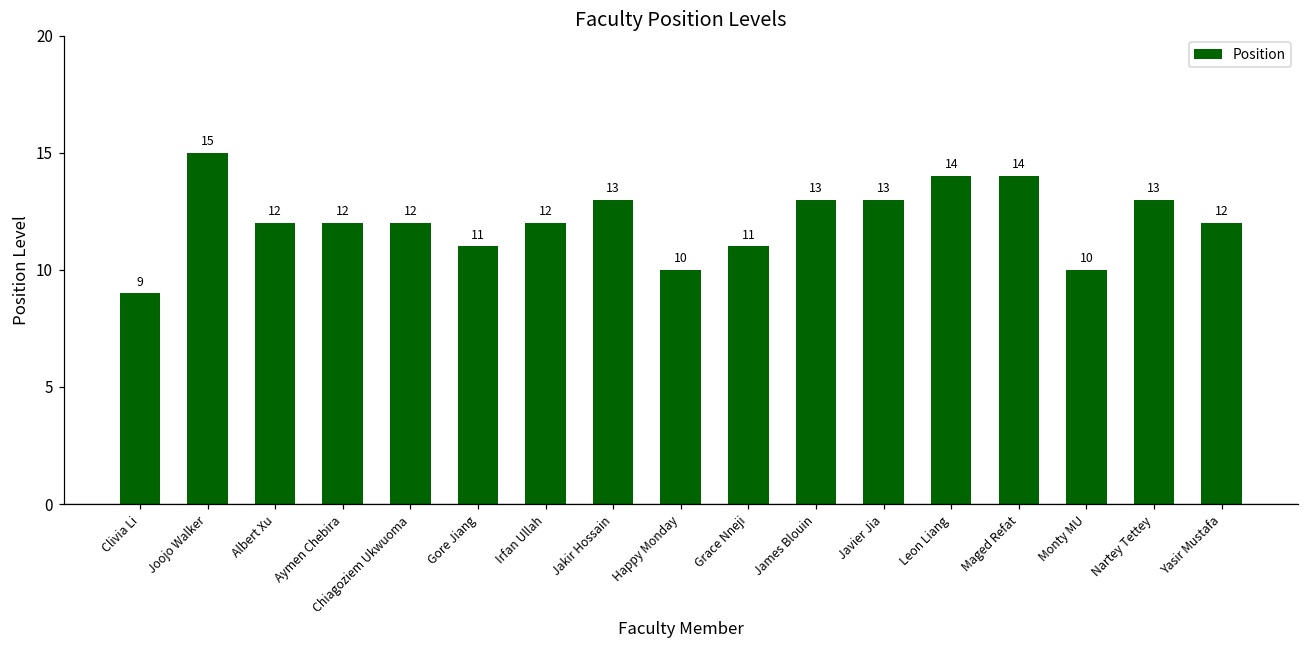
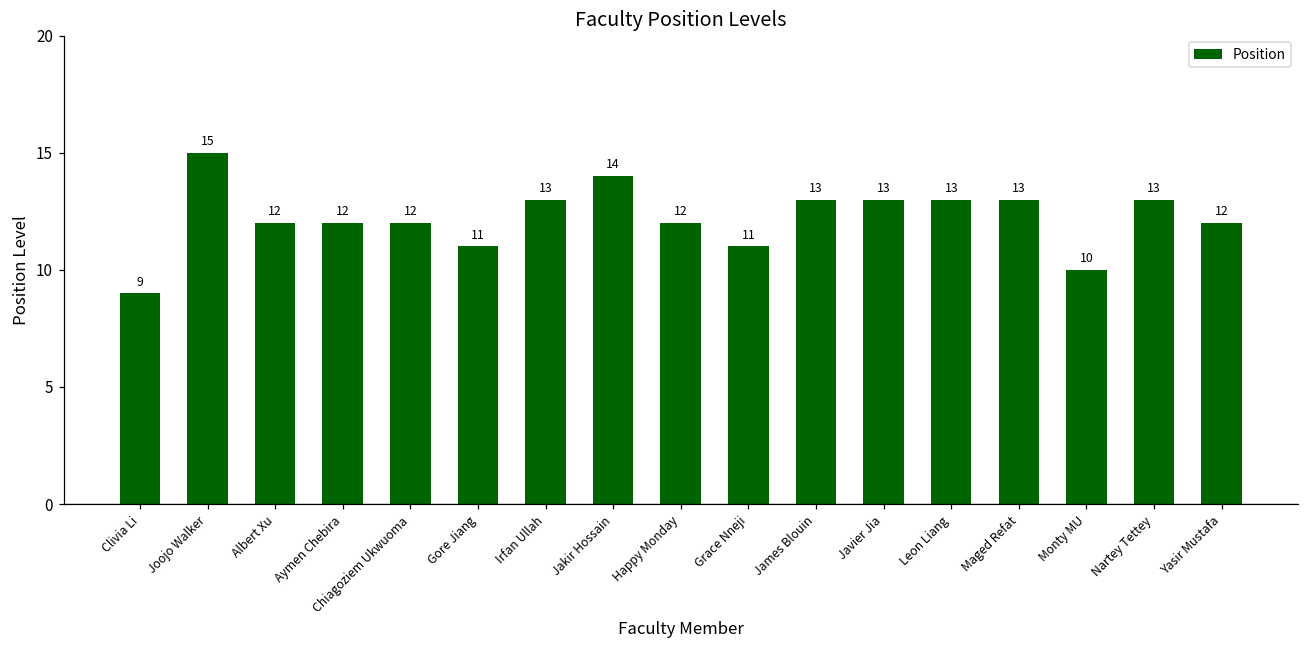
Irfan Ullah: 12 -> 13
Jakir Hossain: 13 -> 14
Happy Monday: 10 -> 12
Leon Liang: 14 -> 13
Maged Refat: 14 -> 13
